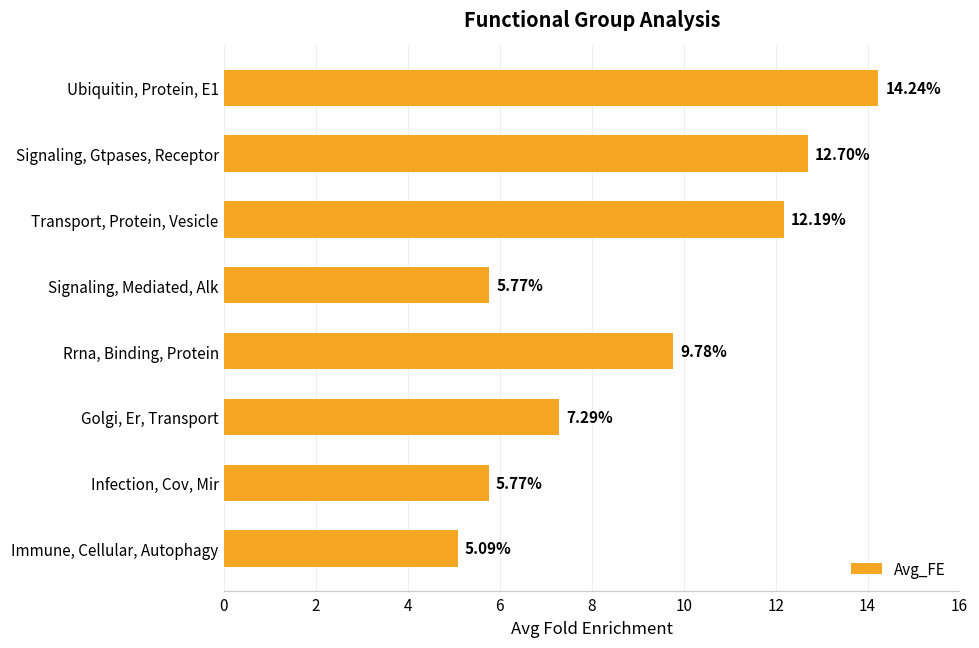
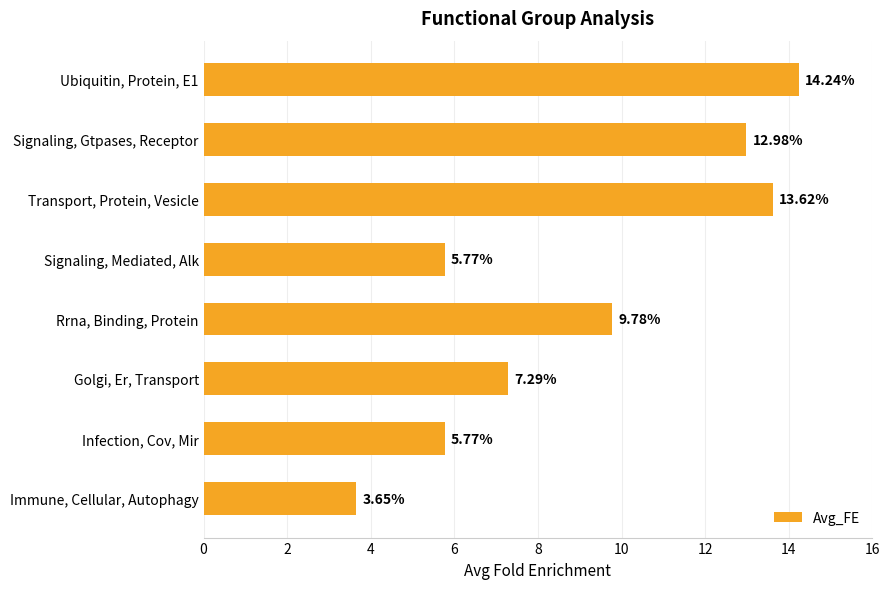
Signaling, Gtpases, Receptor: 12.70% -> 12.98%
Transport, Protein, Vesicle: 12.19% -> 13.62%
Immune, Cellular, Autophagy: 5.09% -> 3.65%
